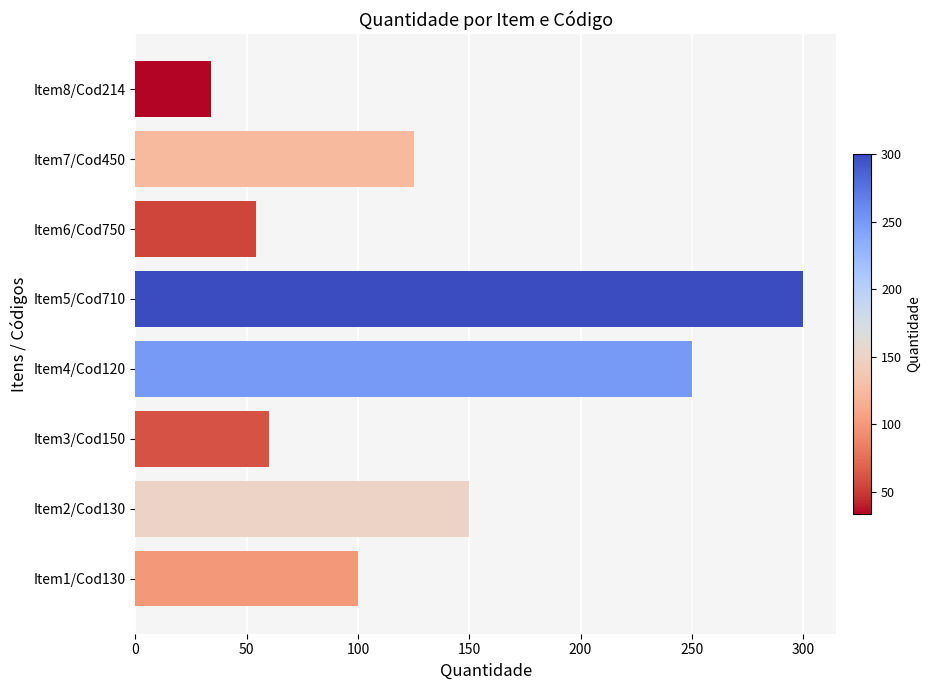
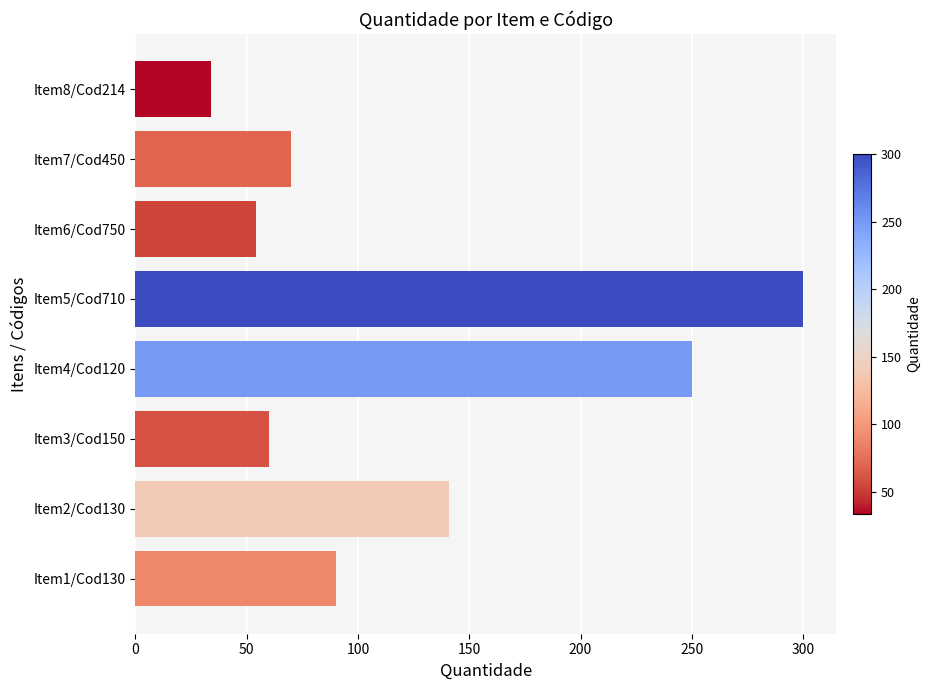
Item7/Cod450: 125 -> 70
Item2/Cod130: 150 -> 141
Item1/Cod130: 100 -> 90
